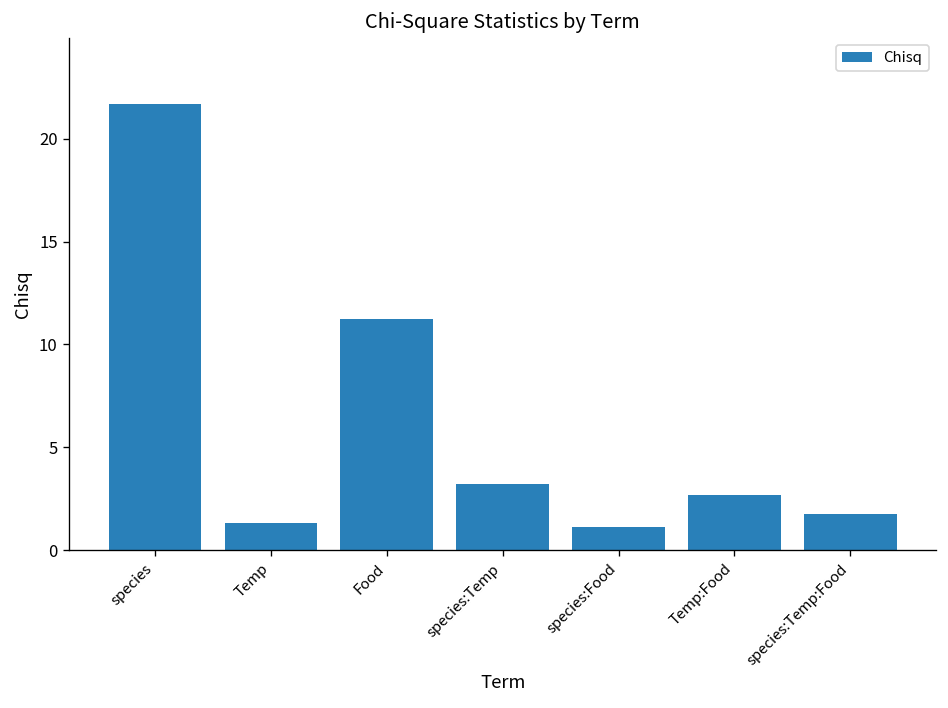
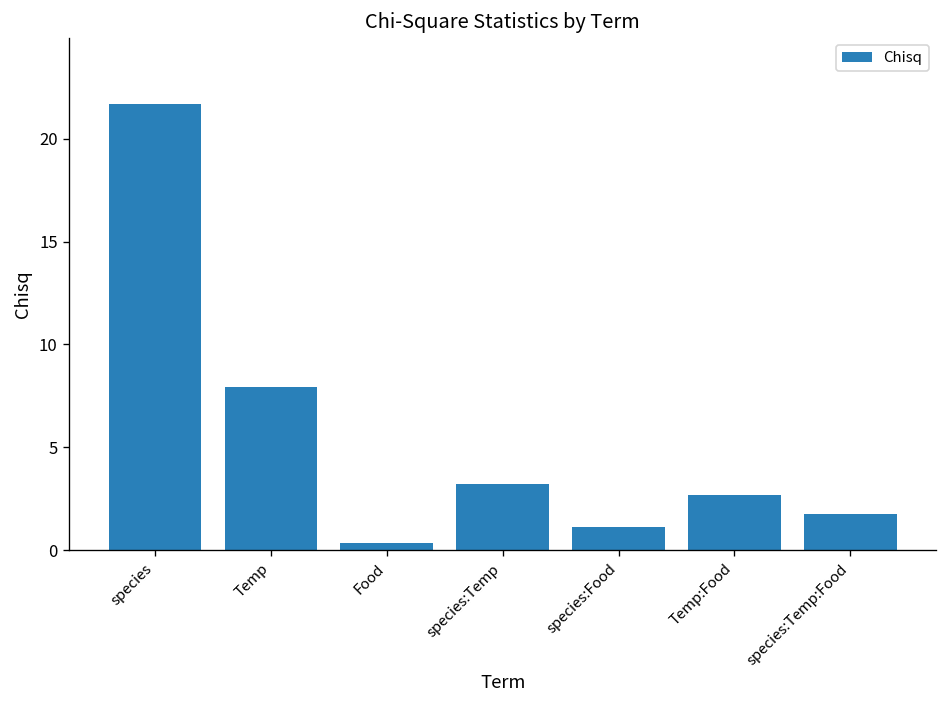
Temp: 1.3 -> 8.0
Food: 11.3 -> 0.4
